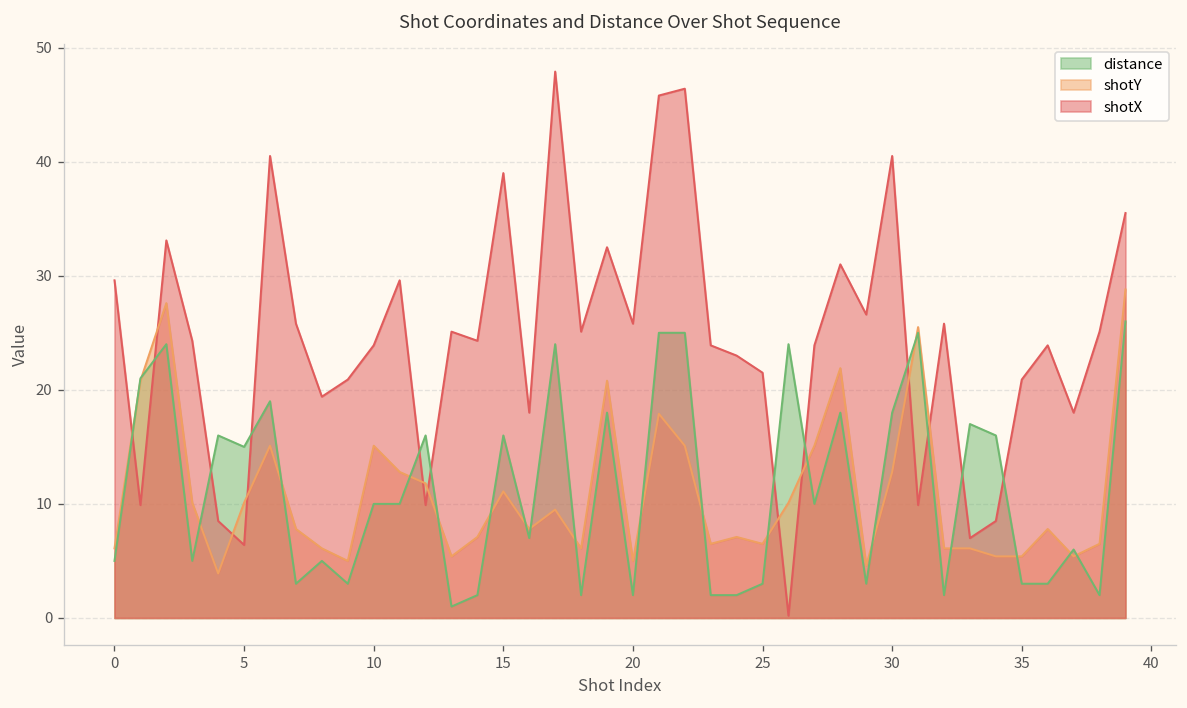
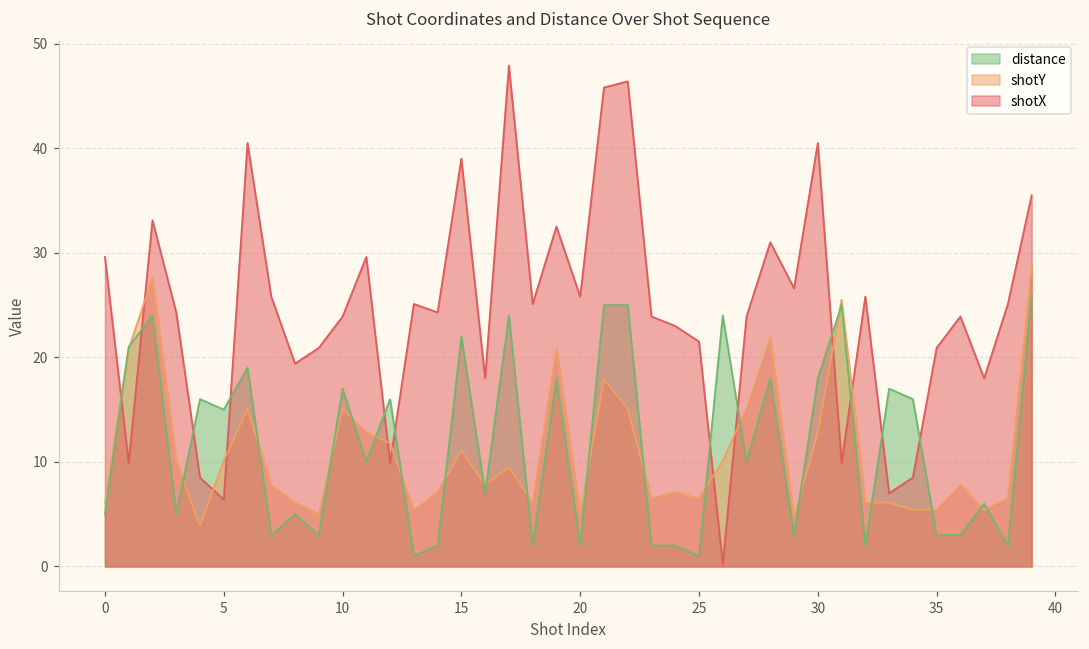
distance, 10: 10 -> 17
distance, 15: 16 -> 22
distance, 25: 3 -> 1
